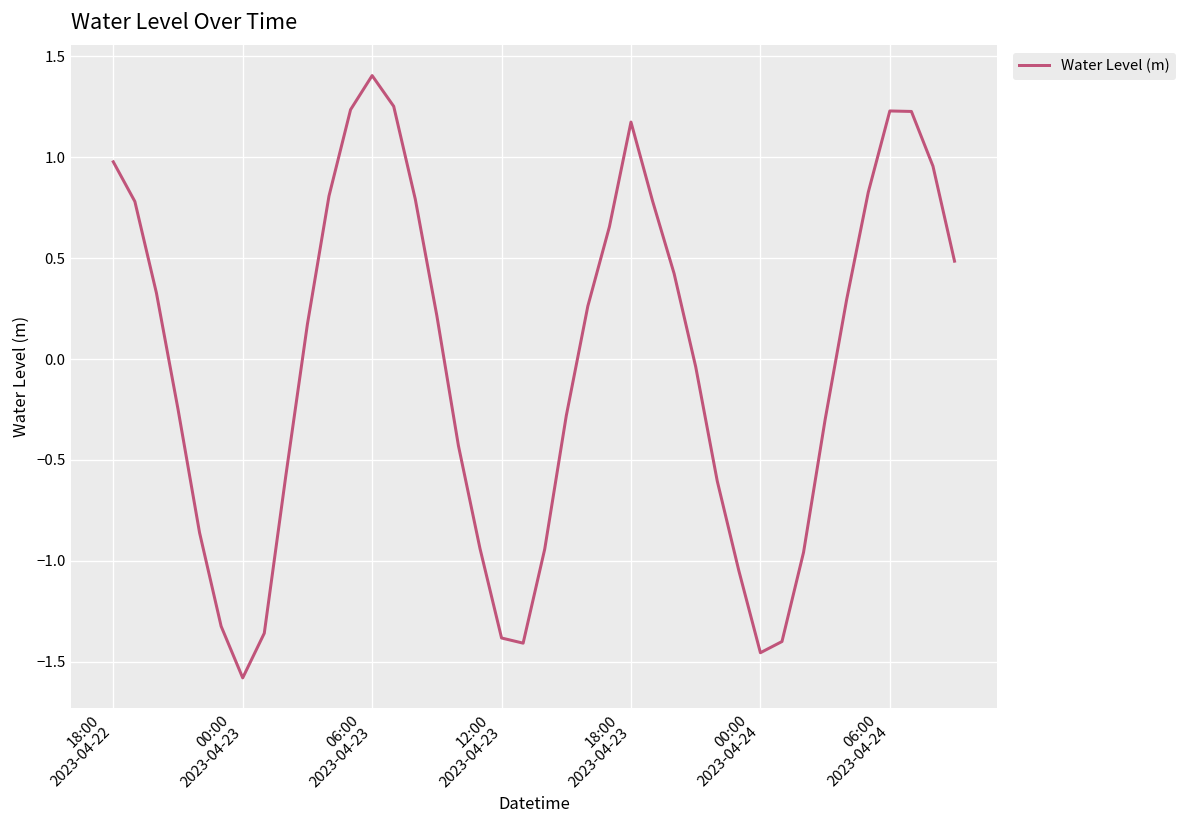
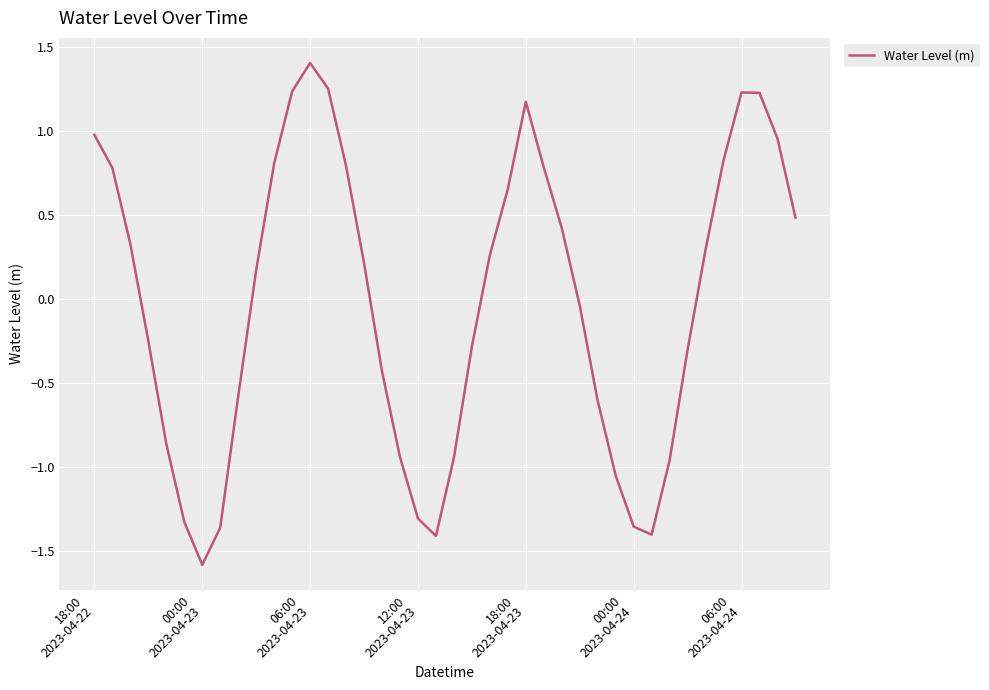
12:00 2023-04-23: -1.38 -> -1.30
00:00 2023-04-24: -1.46 -> -1.35
